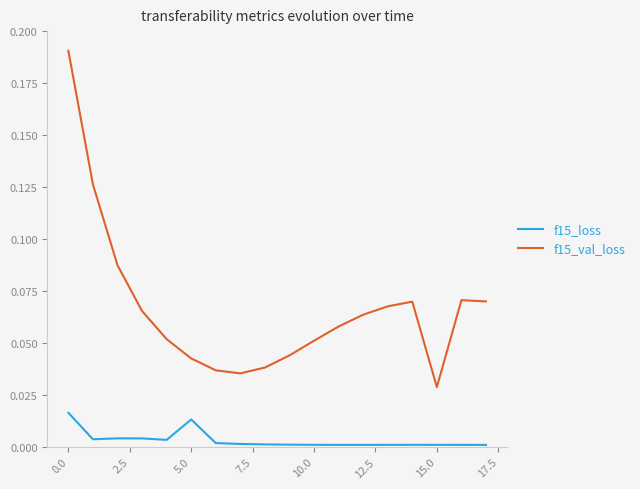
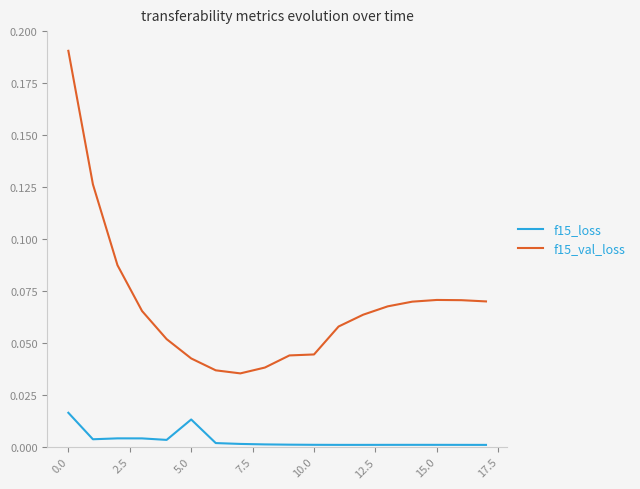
f15_val_loss, 10.0: 0.051 -> 0.044
f15_val_loss, 15.0: 0.029 -> 0.071
